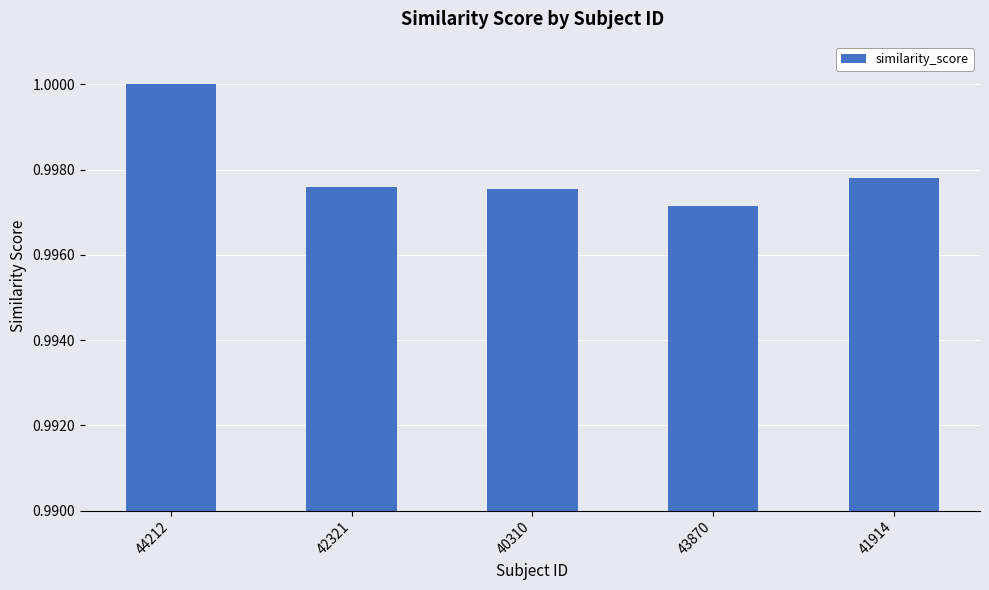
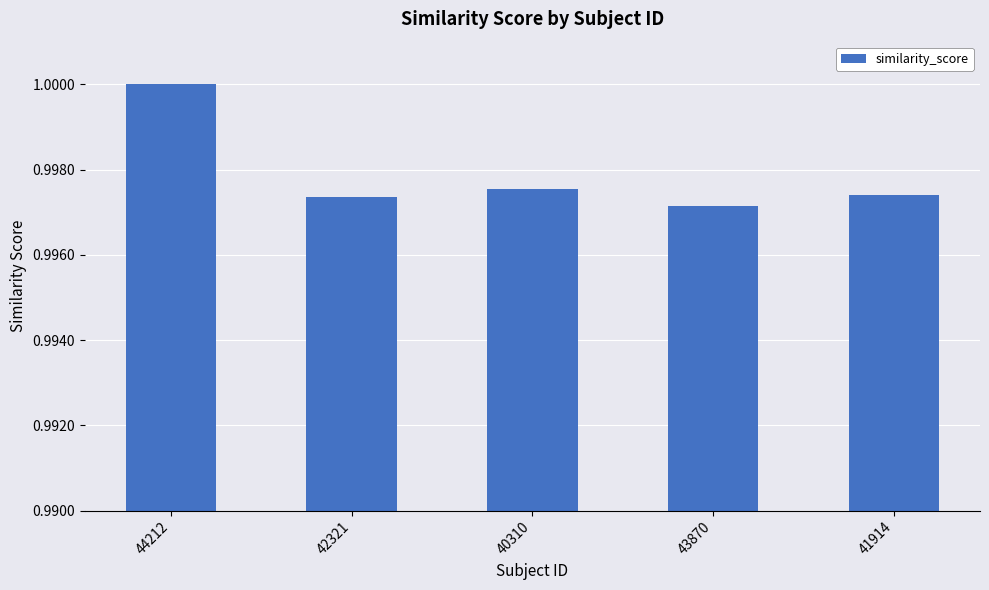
42321: 0.9976 -> 0.9973
41914: 0.9978 -> 0.9974
